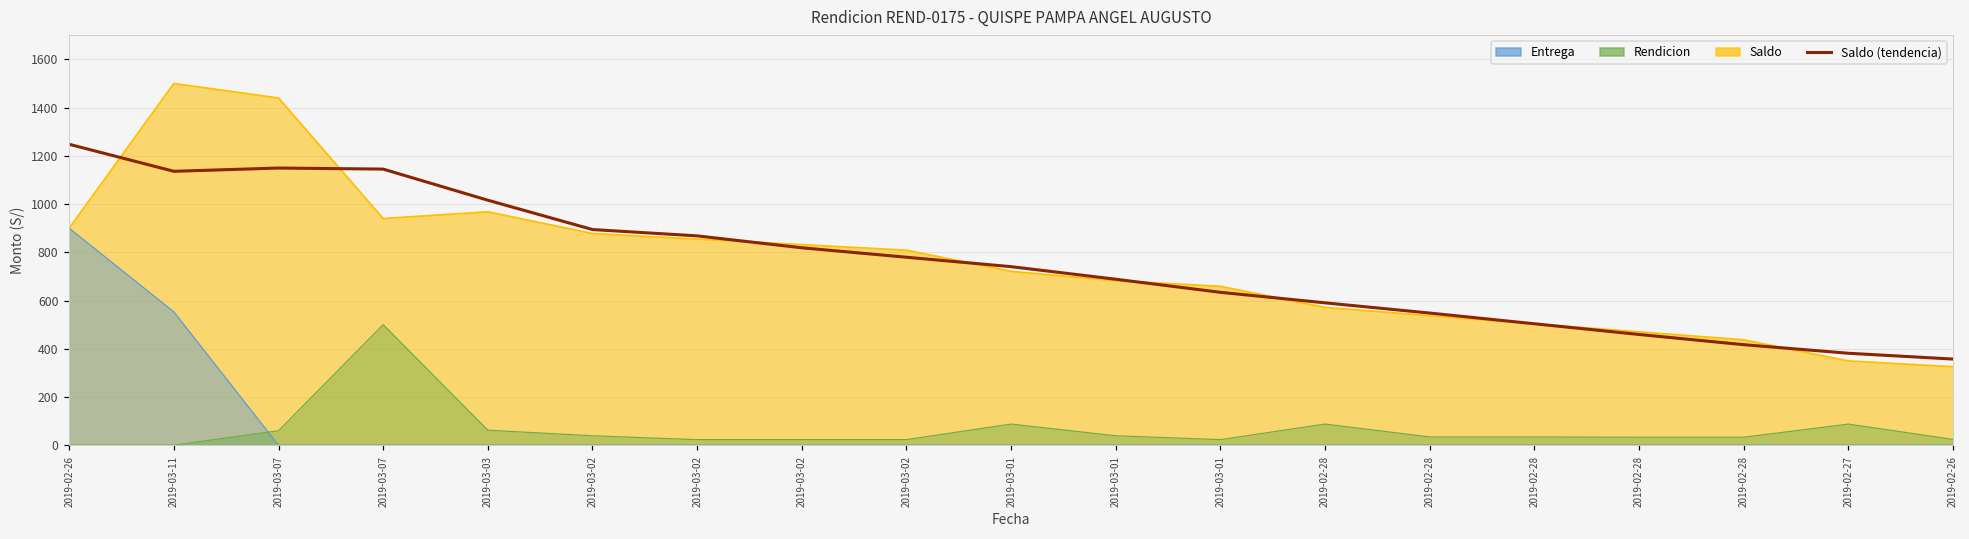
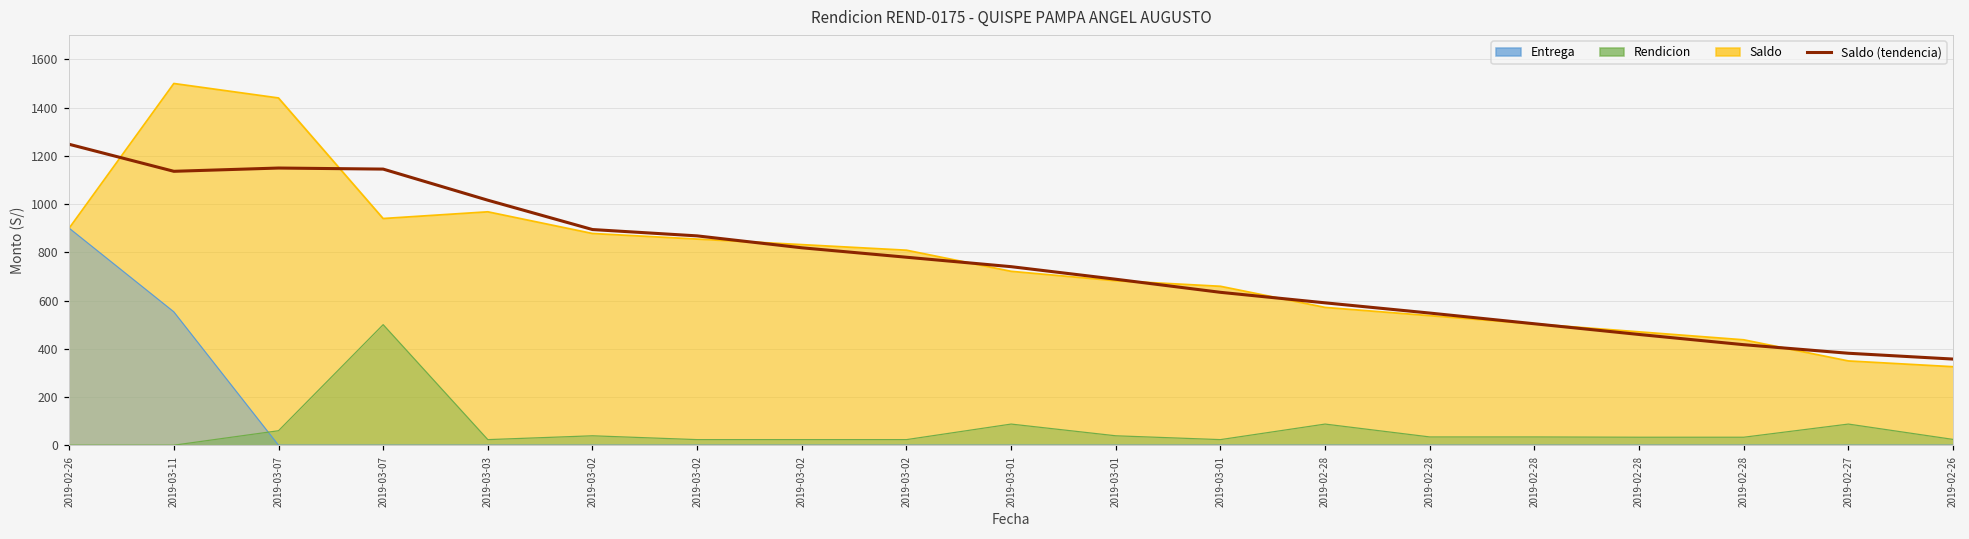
Rendicion, 2019-03-03: 60 -> 20
